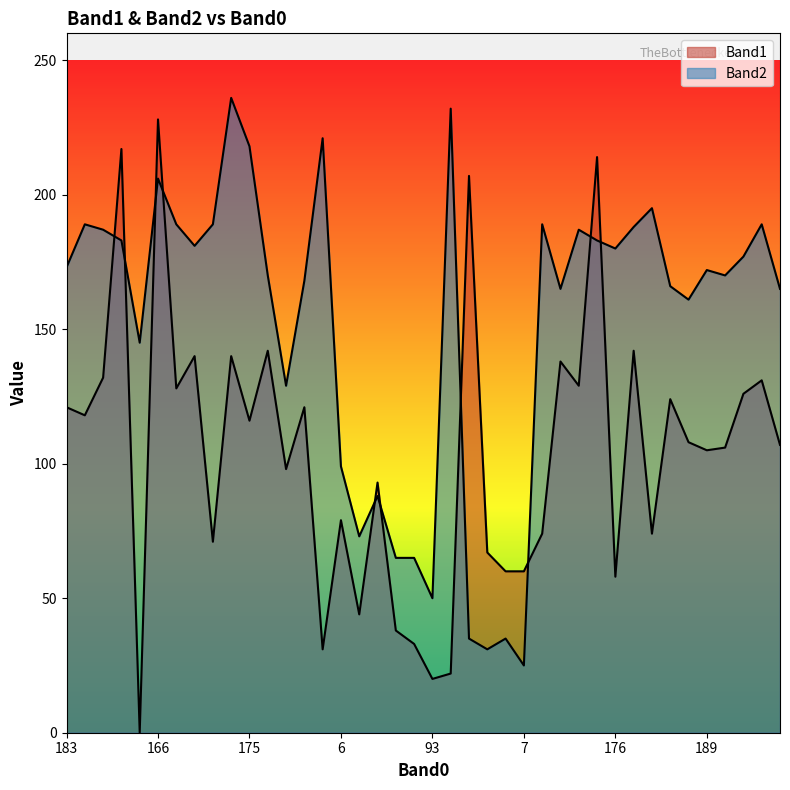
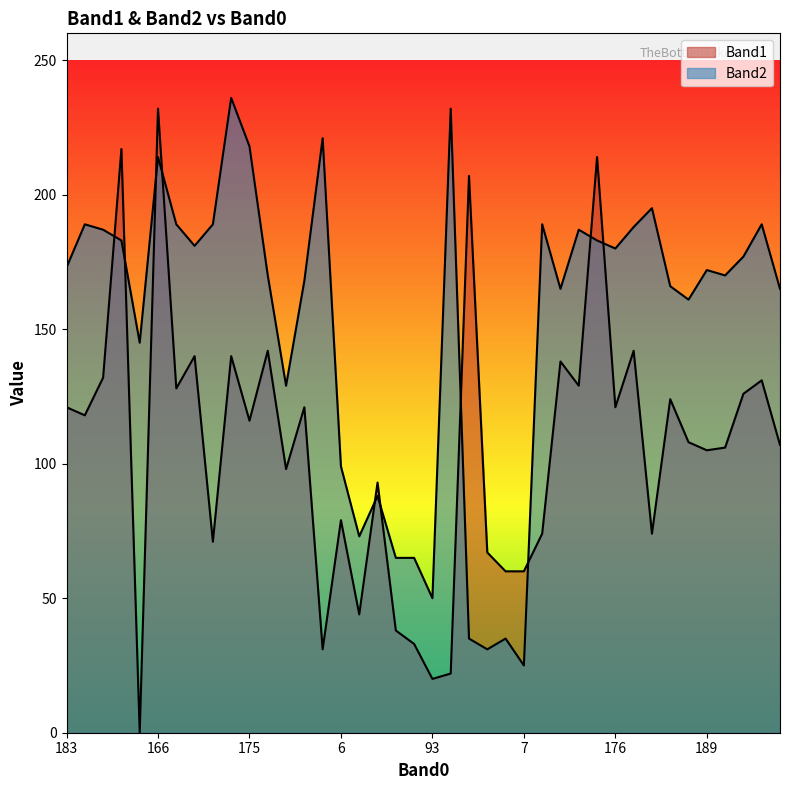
Band1, 166: 228 -> 232
Band2, 166: 206 -> 214
Band1, 176: 58 -> 121
